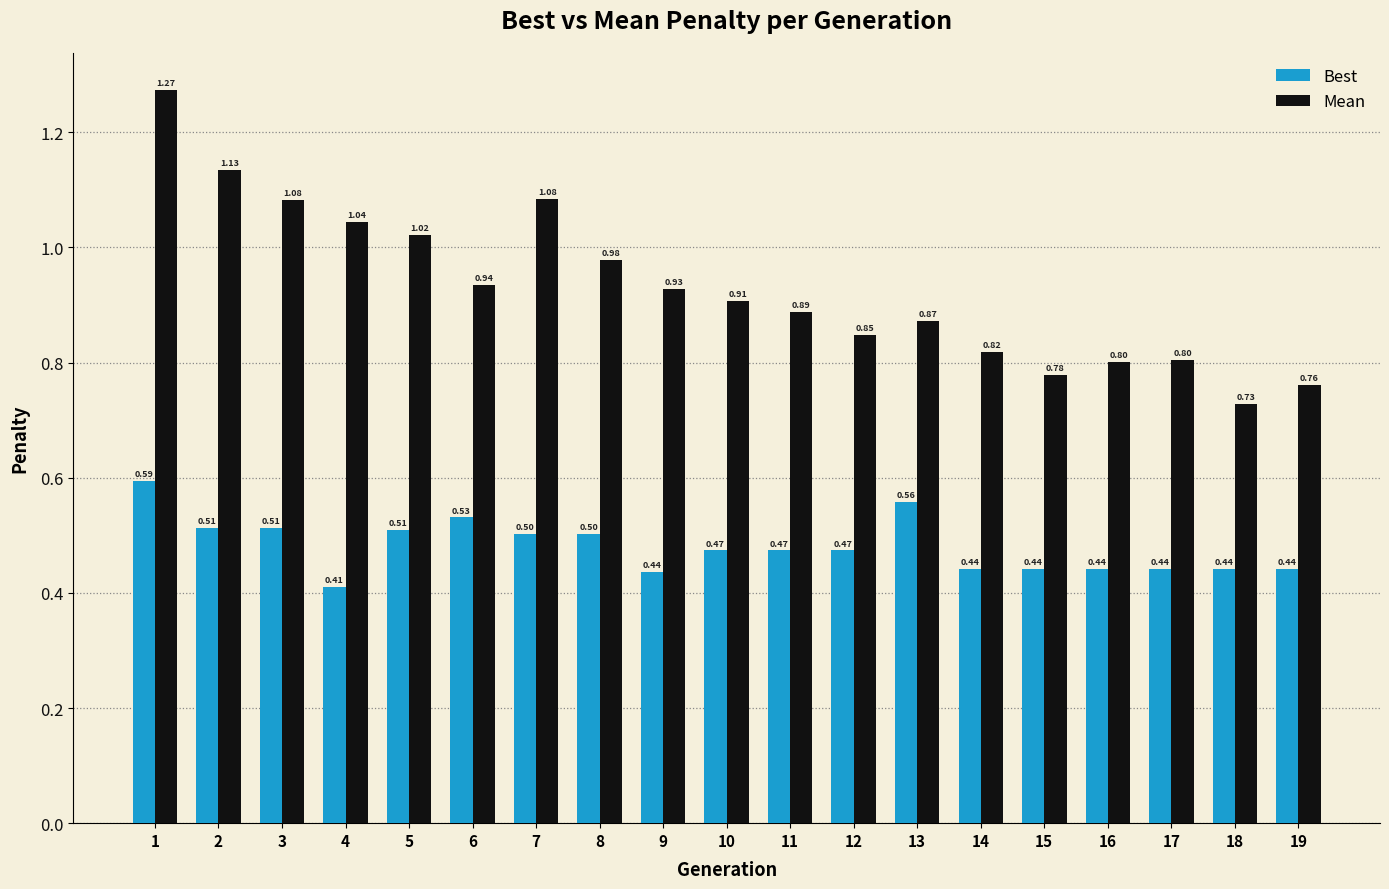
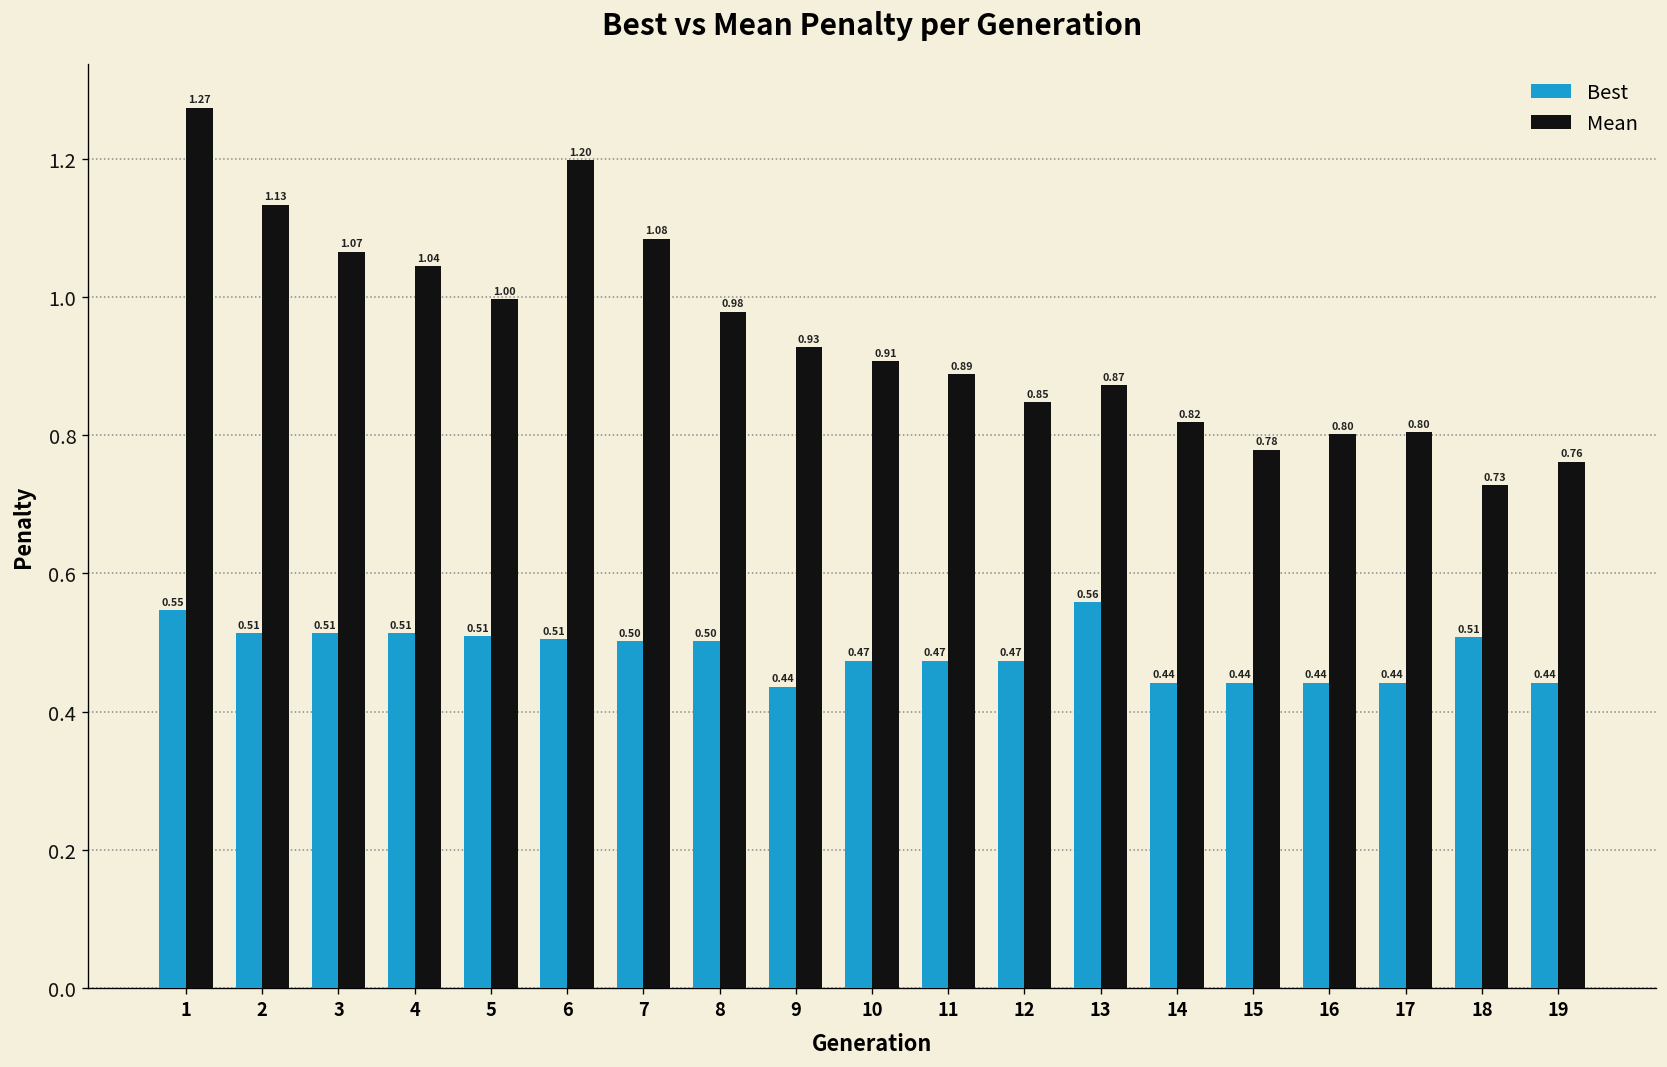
Best, 1: 0.59 -> 0.55
Mean, 3: 1.08 -> 1.07
Best, 4: 0.41 -> 0.51
Mean, 5: 1.02 -> 1.00
Best, 6: 0.53 -> 0.51
Mean, 6: 0.94 -> 1.20
Best, 18: 0.44 -> 0.51
